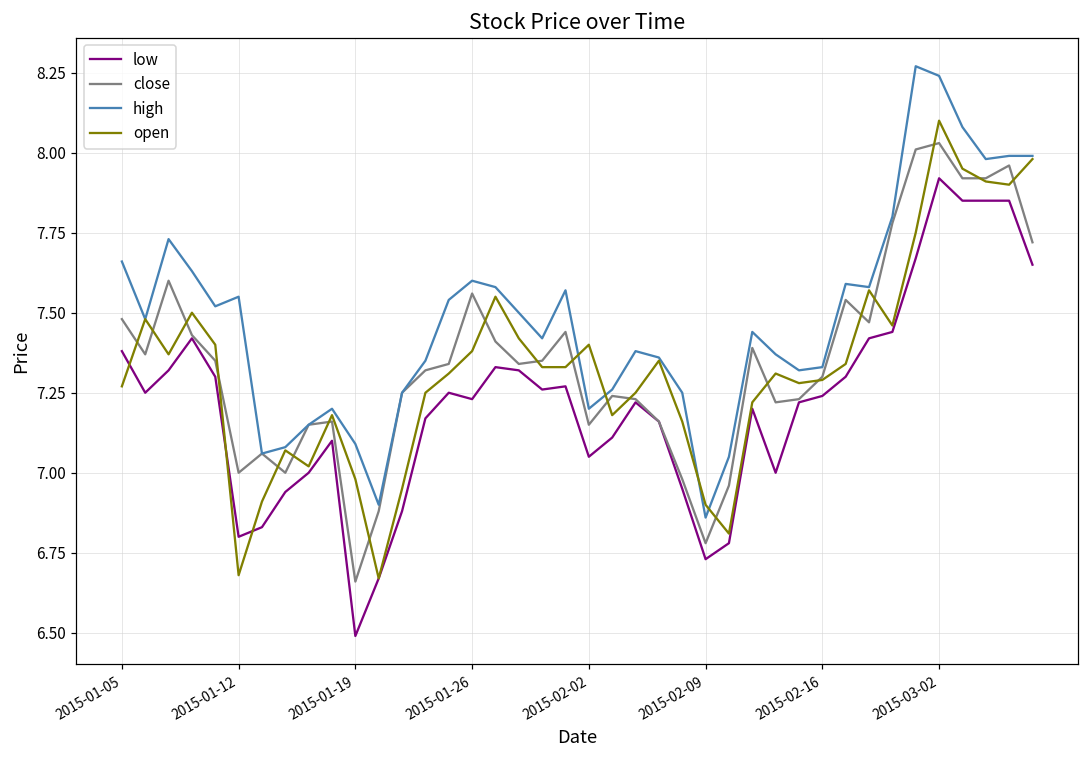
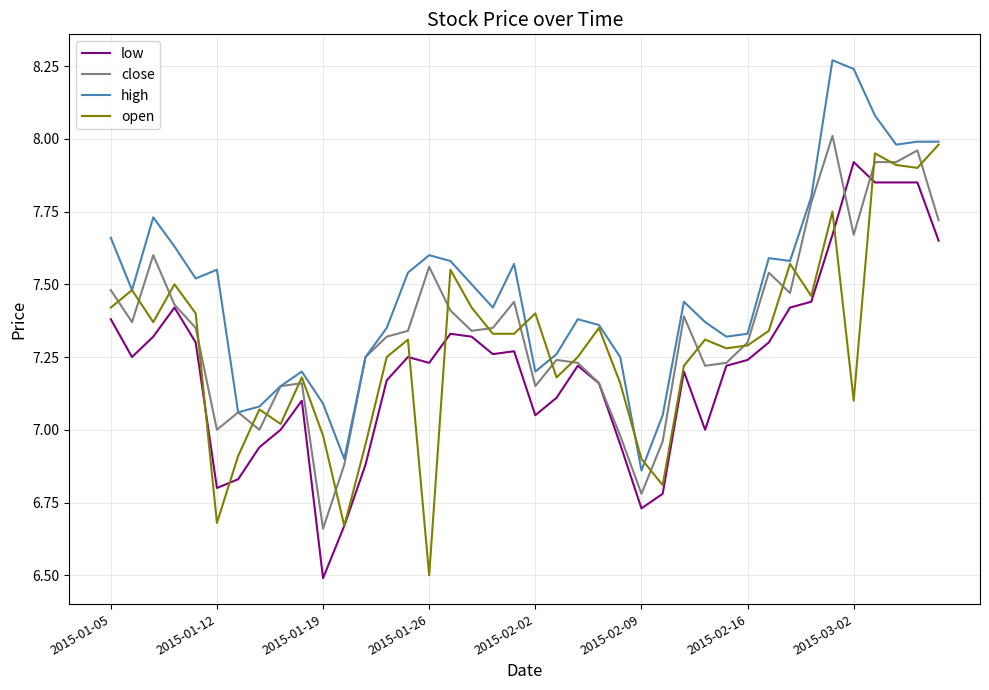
open, 2015-01-05: 7.27 -> 7.42
open, 2015-01-26: 7.38 -> 6.50
close, 2015-03-02: 8.03 -> 7.67
open, 2015-03-02: 8.1 -> 7.1
